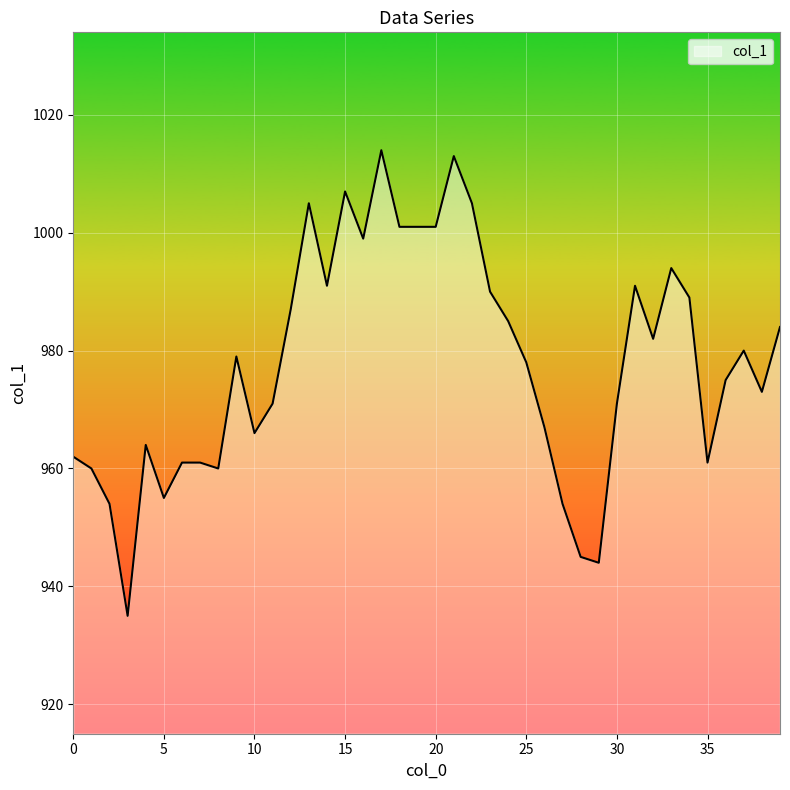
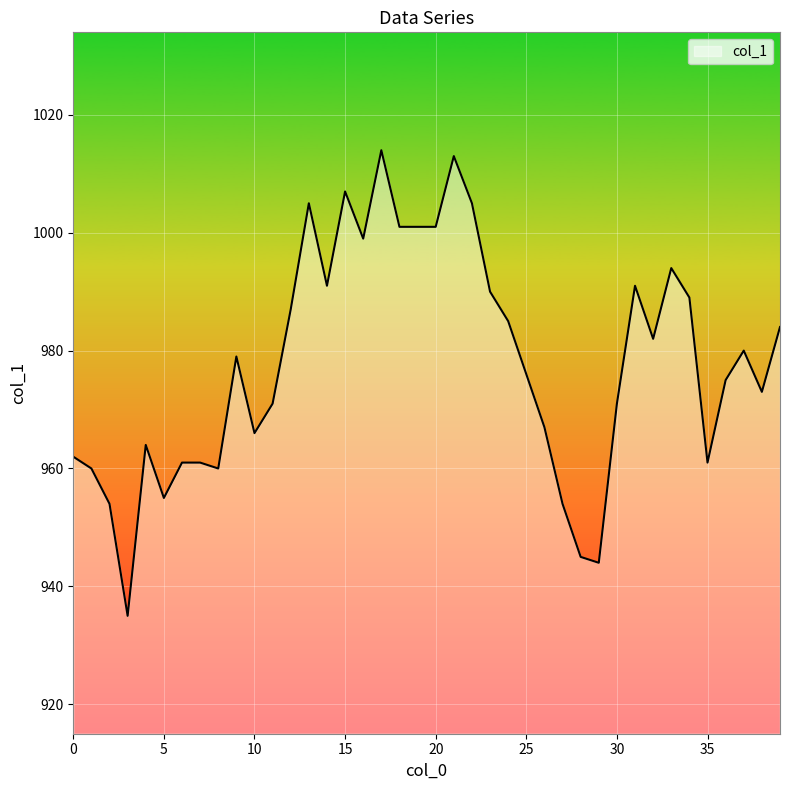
25: 978 -> 976
